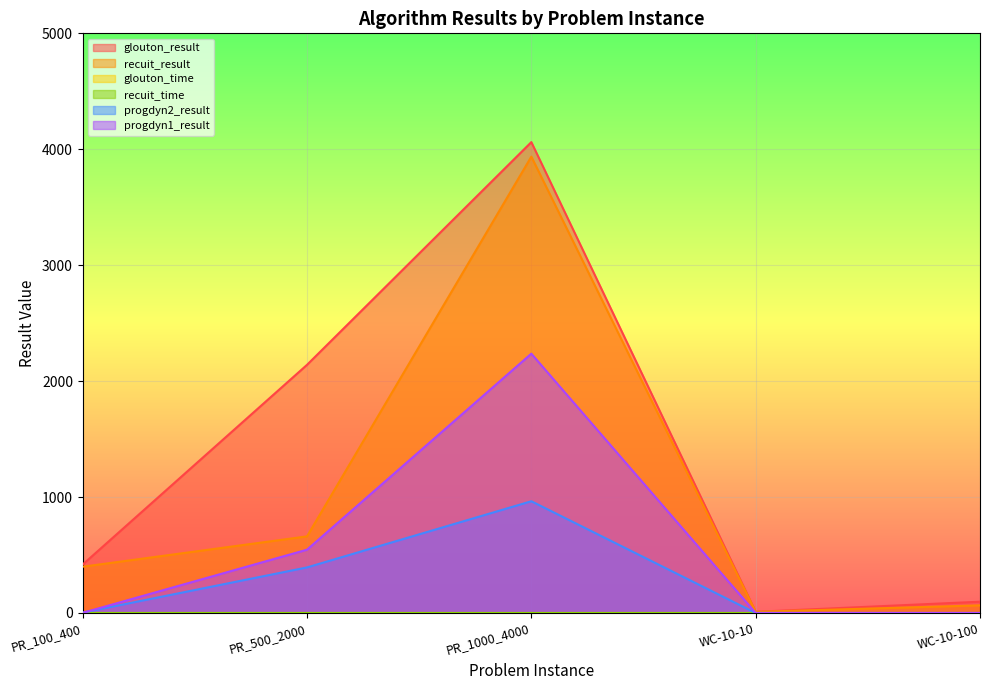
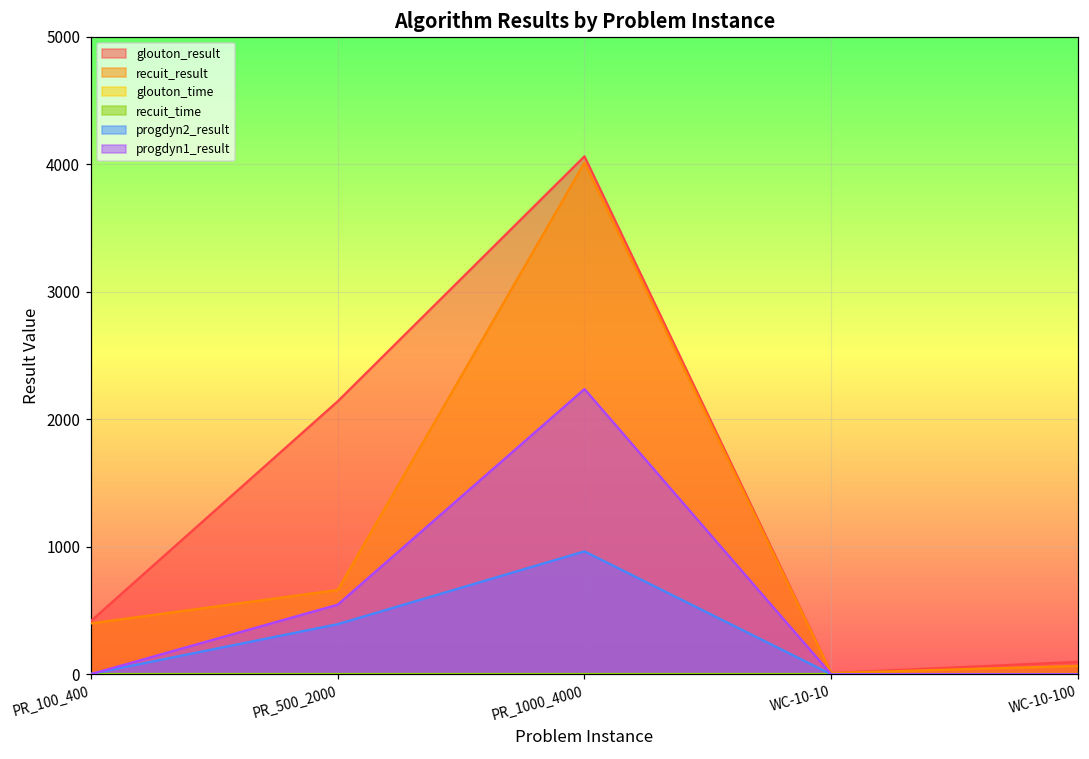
recuit_result, PR_1000_4000: 3940 -> 4010
